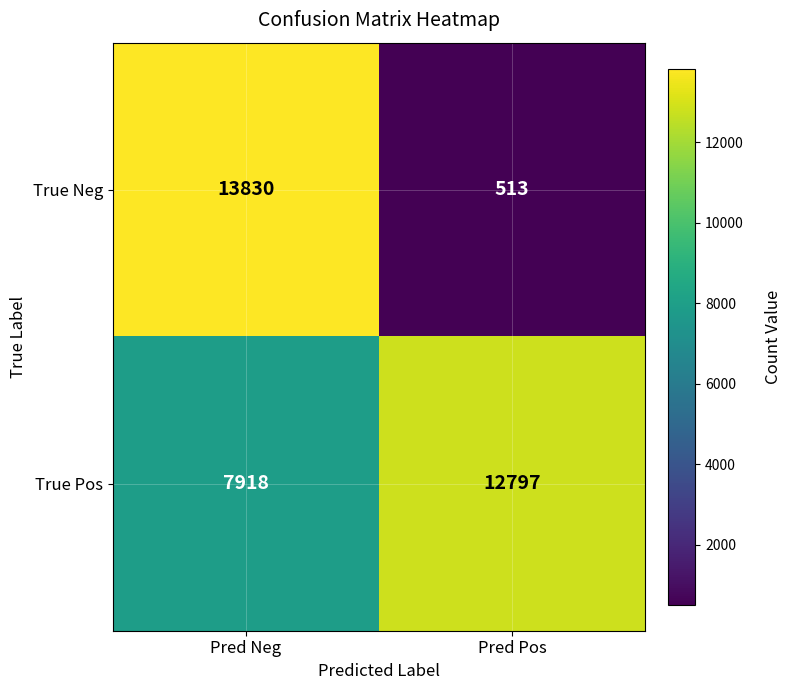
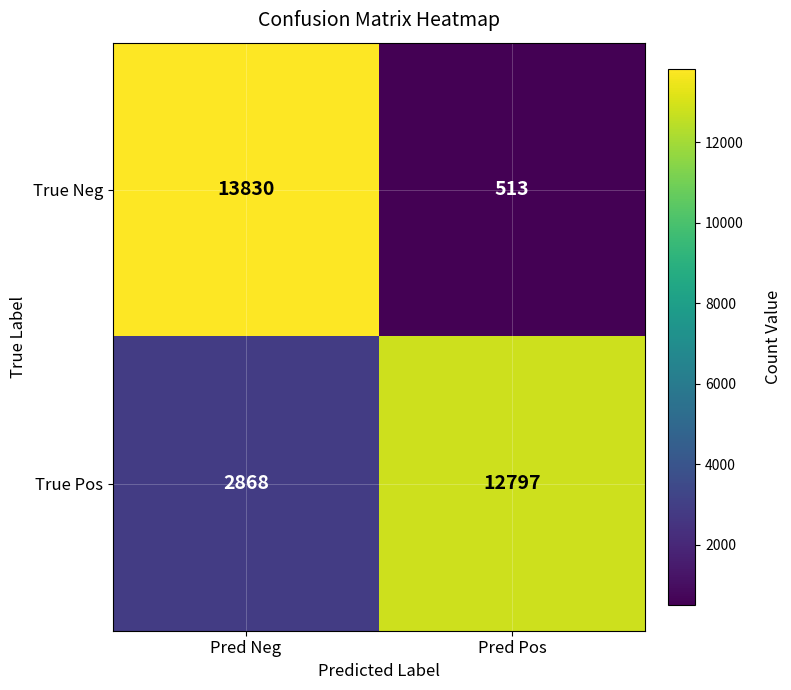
True Pos, Pred Neg: 7918 -> 2868
